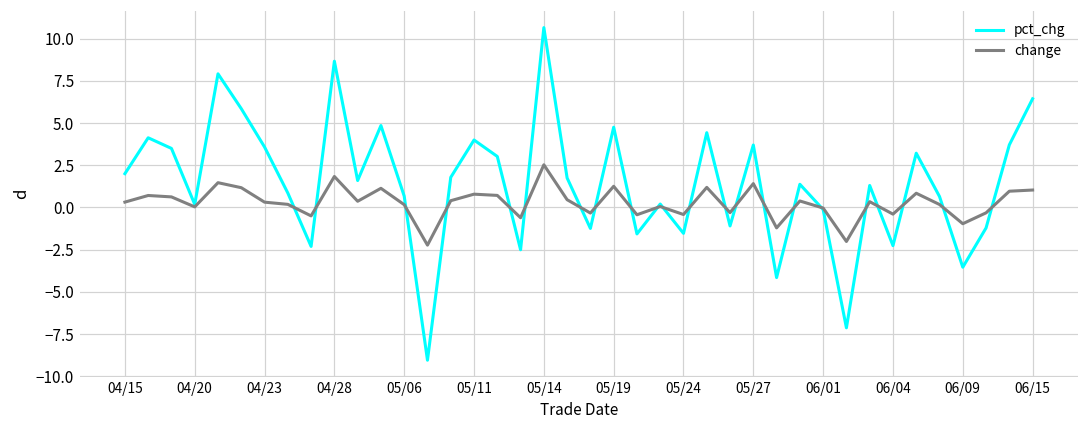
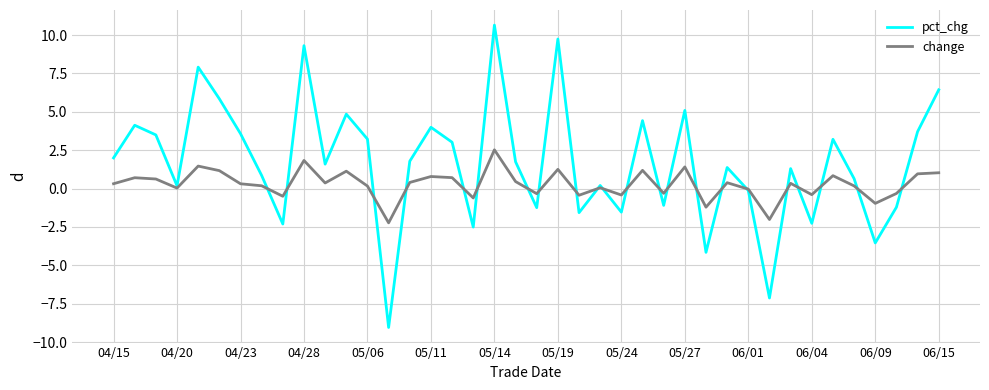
pct_chg, 04/28: 8.7 -> 9.3
pct_chg, 05/06: 0.7 -> 3.2
pct_chg, 05/19: 4.8 -> 9.7
pct_chg, 05/27: 3.7 -> 5.1
